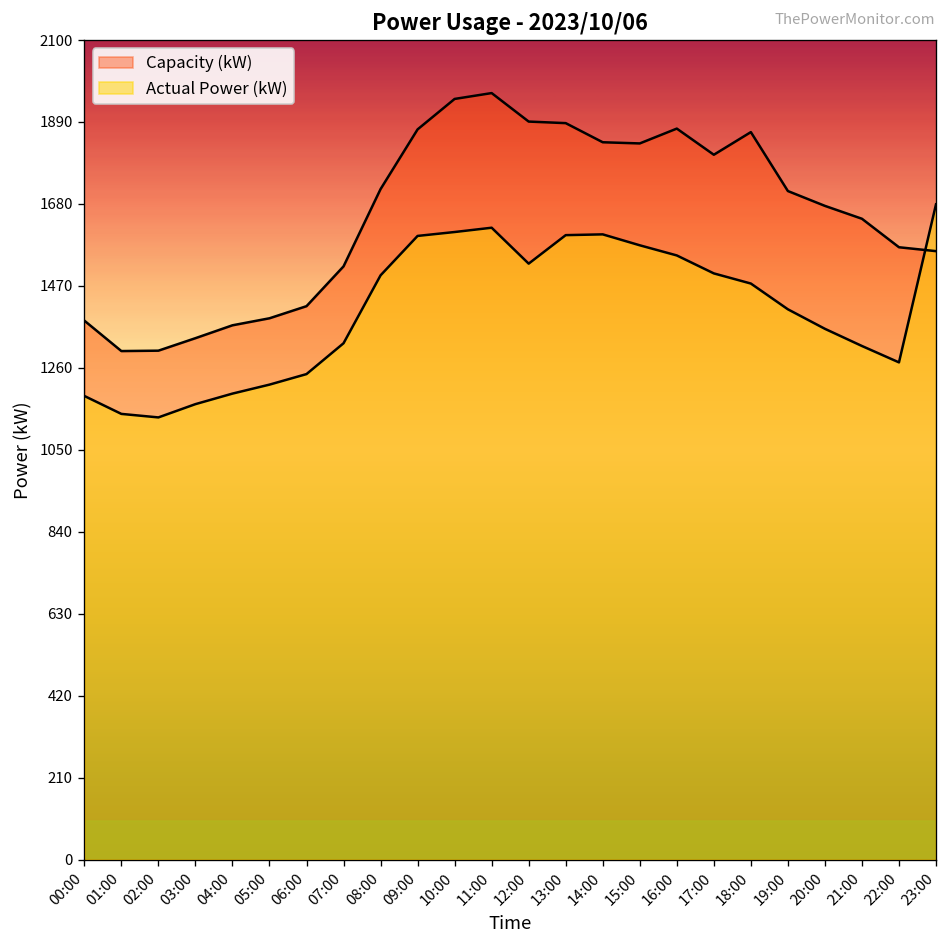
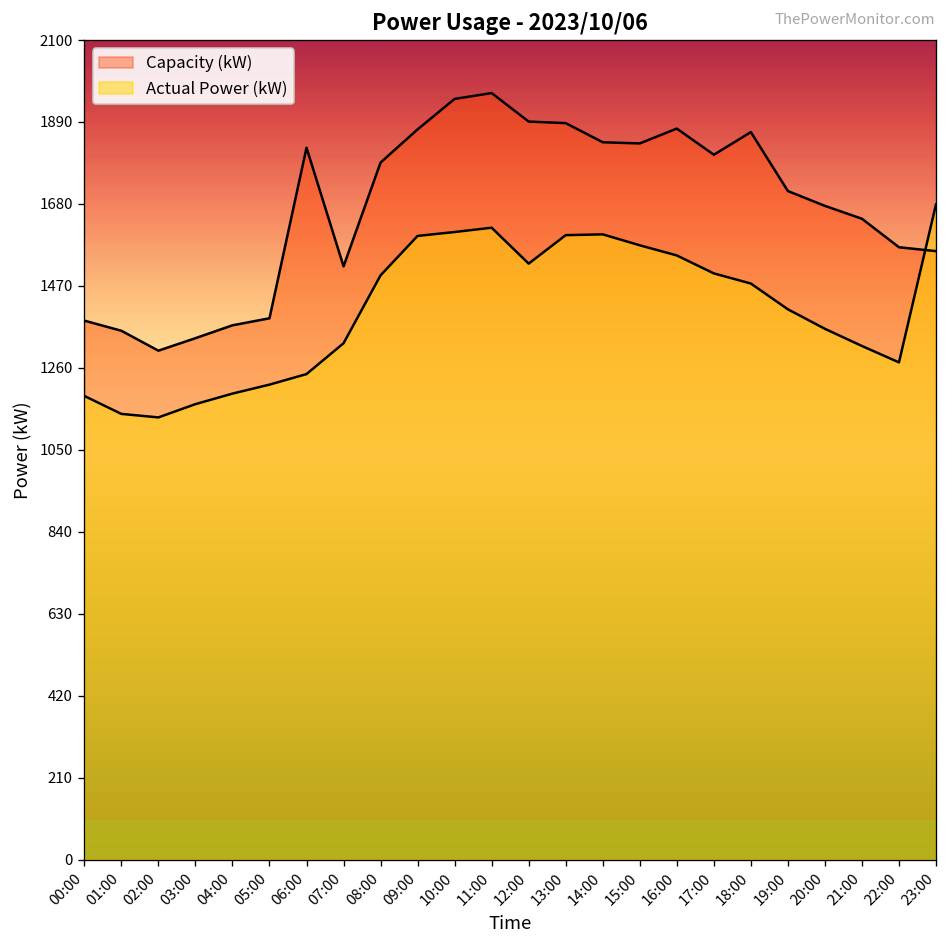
Capacity (kW), 01:00: 1300 -> 1360
Capacity (kW), 06:00: 1420 -> 1820
Capacity (kW), 08:00: 1720 -> 1790
